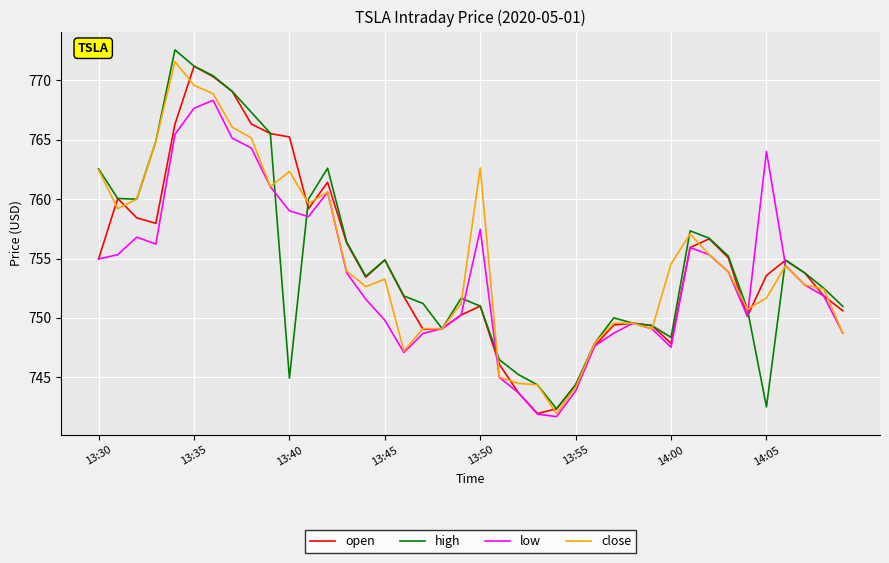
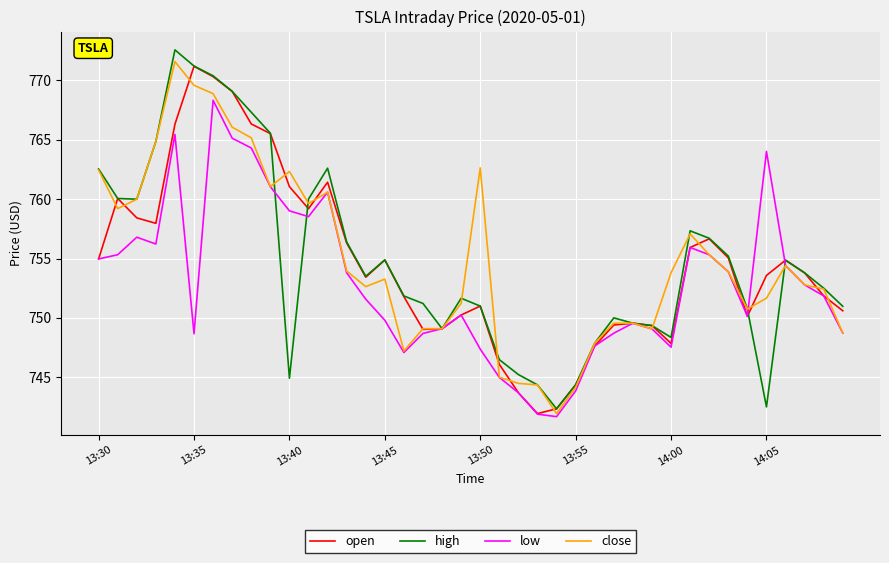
low, 13:35: 767.6 -> 748.7
open, 13:40: 765.2 -> 761.0
low, 13:50: 757.5 -> 747.4
close, 14:00: 754.5 -> 753.8
